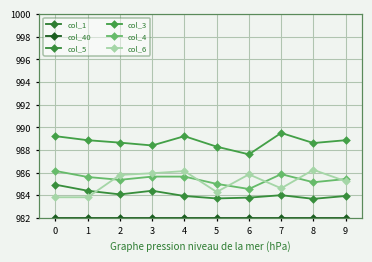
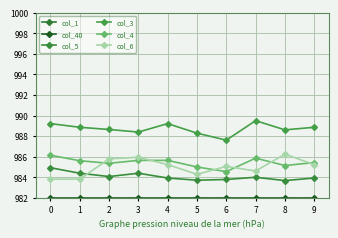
col_6, 4: 986.1 -> 985.2
col_6, 6: 985.8 -> 985.1
